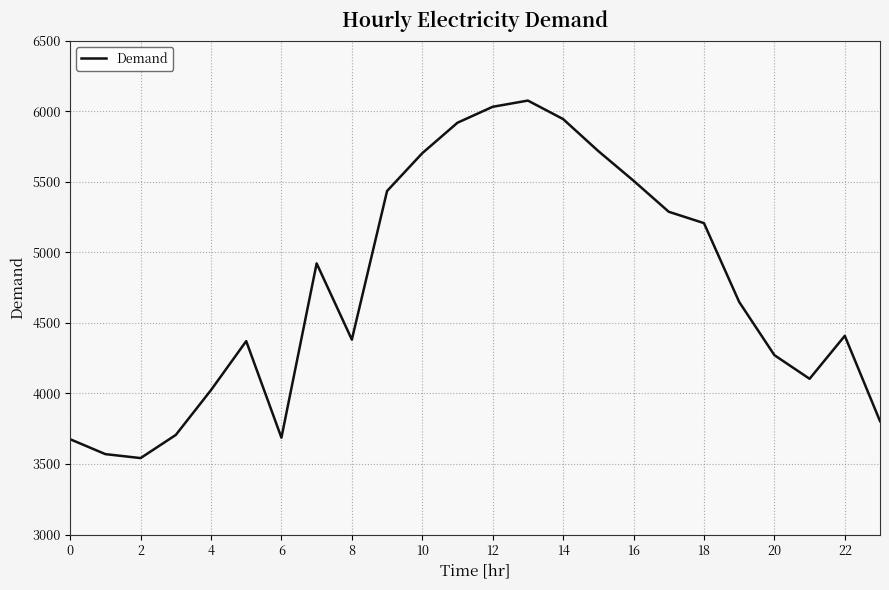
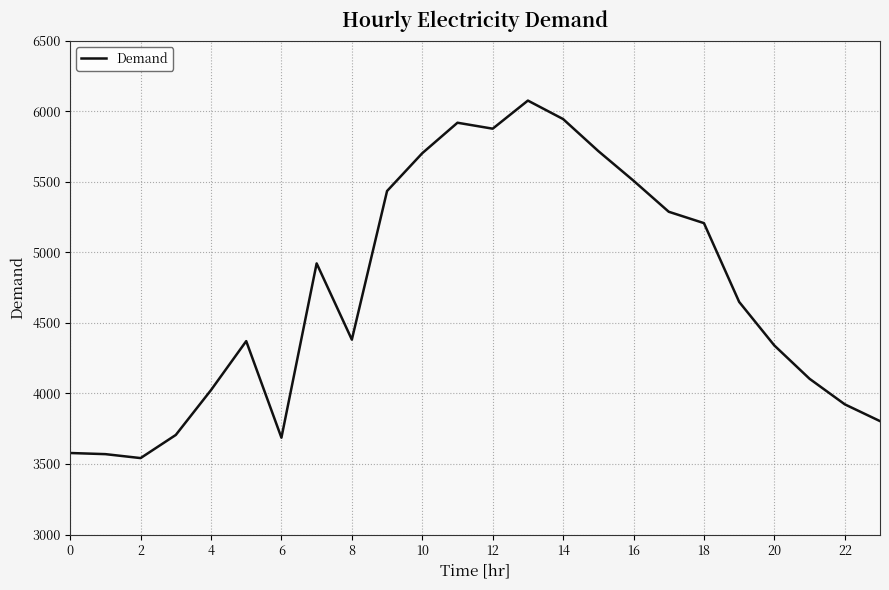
0: 3680 -> 3580
12: 6030 -> 5880
20: 4270 -> 4340
22: 4410 -> 3920
